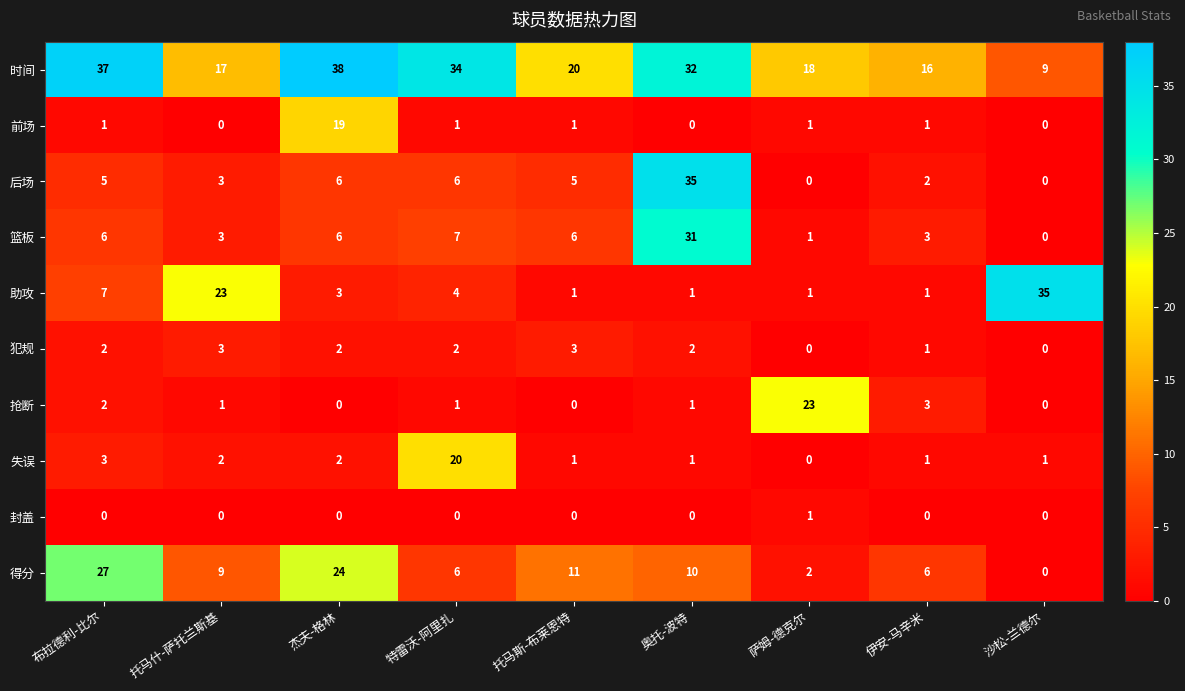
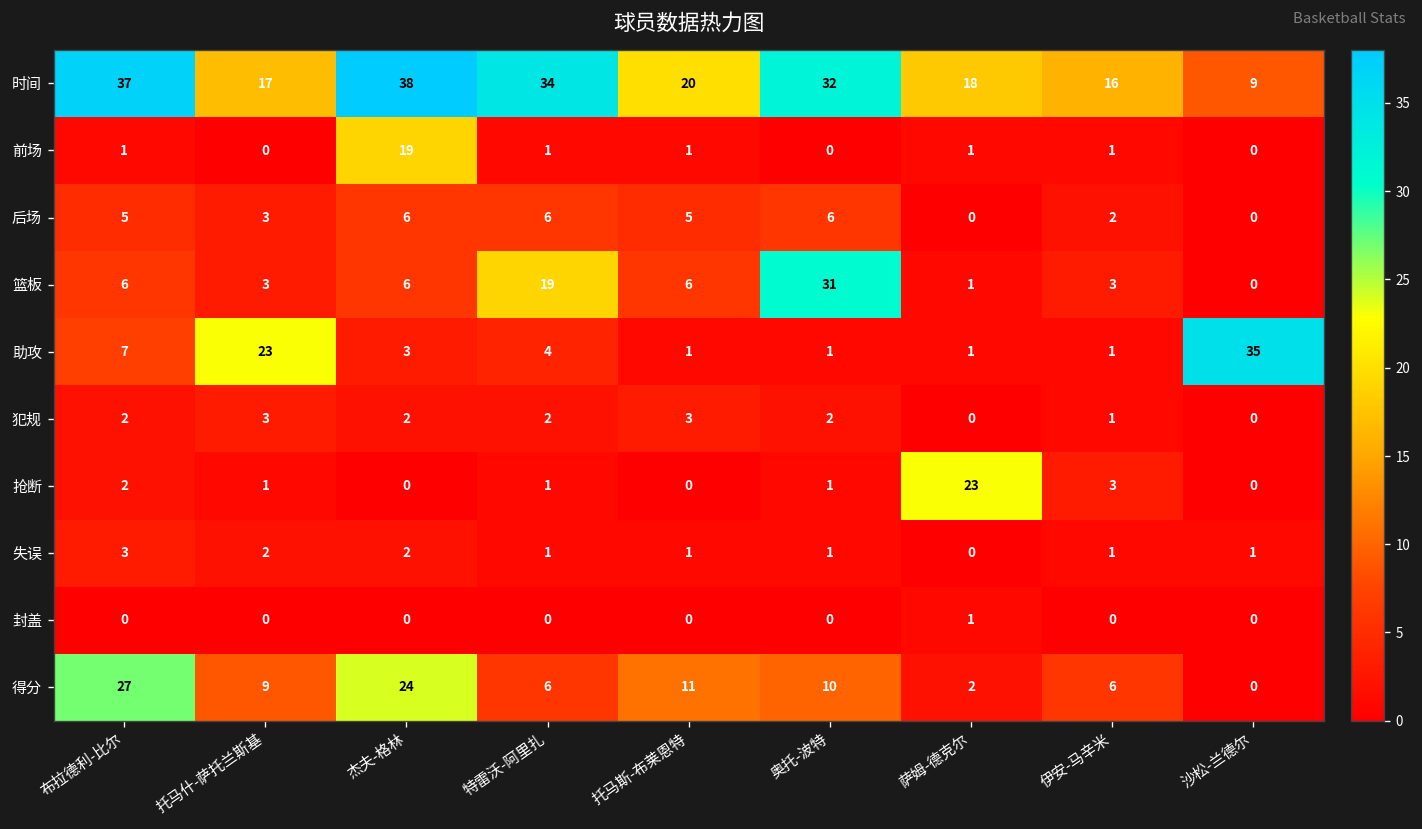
后场, 奥托-波特: 35 -> 6
篮板, 特雷沃-阿里扎: 7 -> 19
失误, 特雷沃-阿里扎: 20 -> 1
